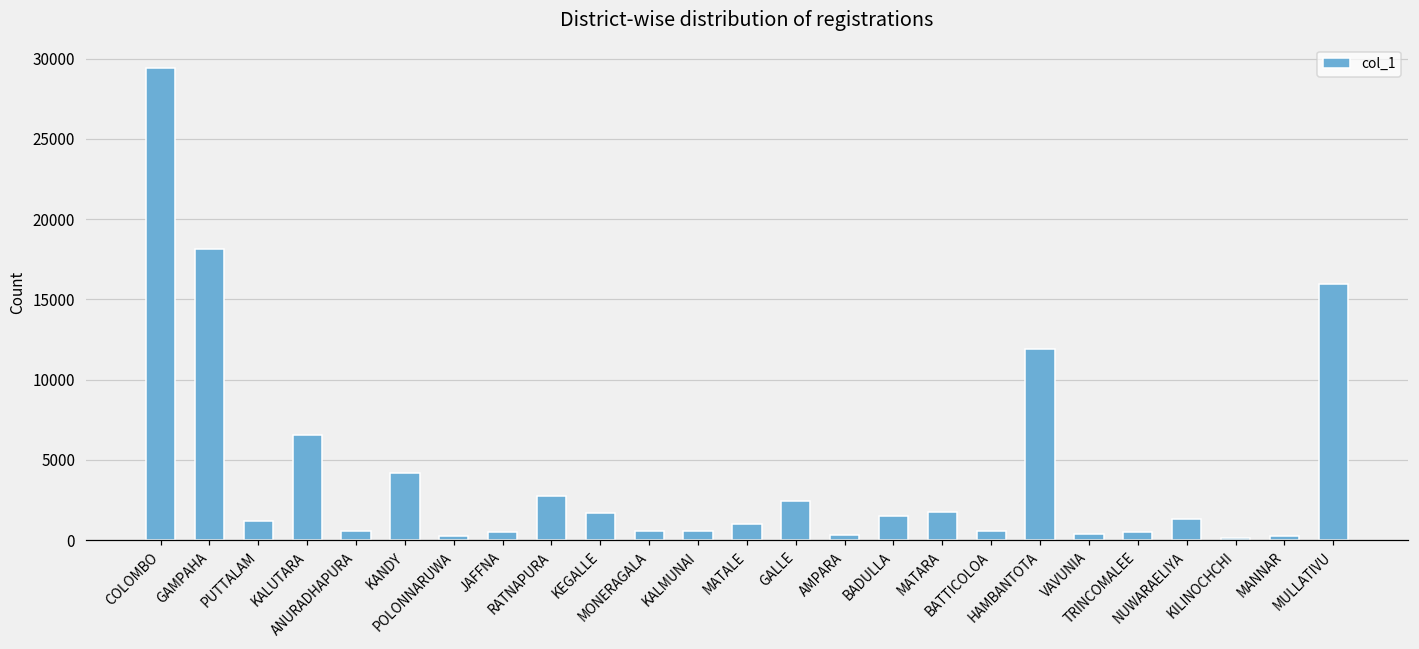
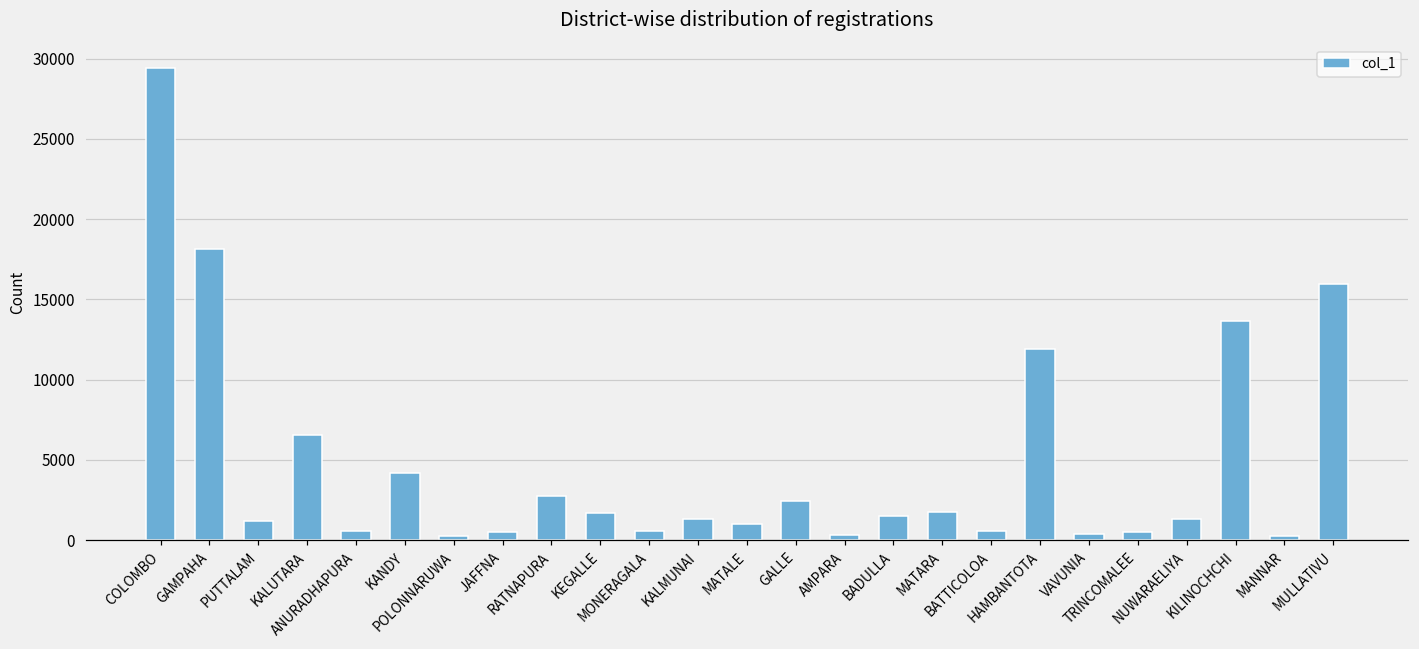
KALMUNAI: 600 -> 1300
KILINOCHCHI: 100 -> 13700
